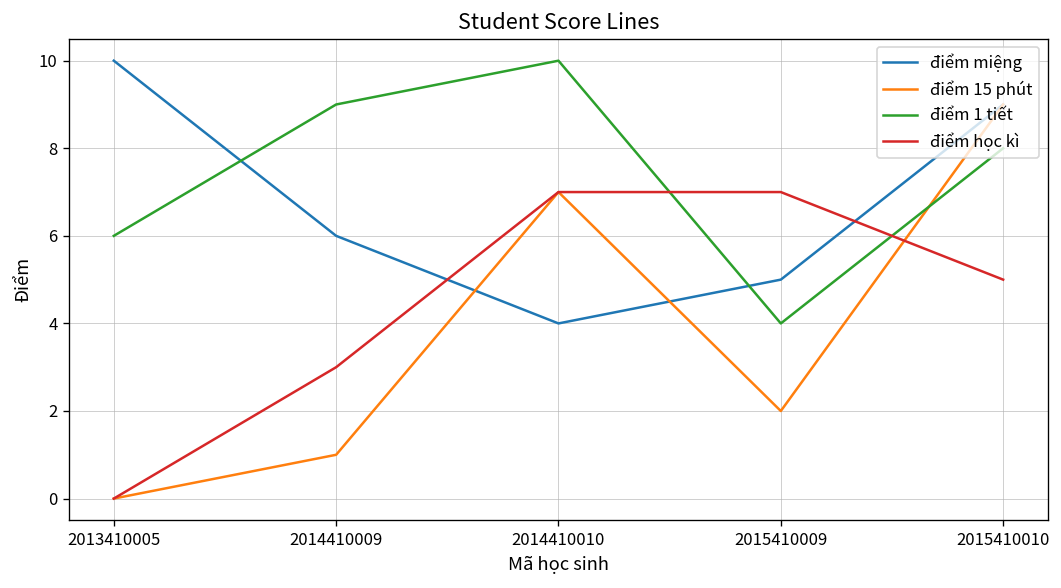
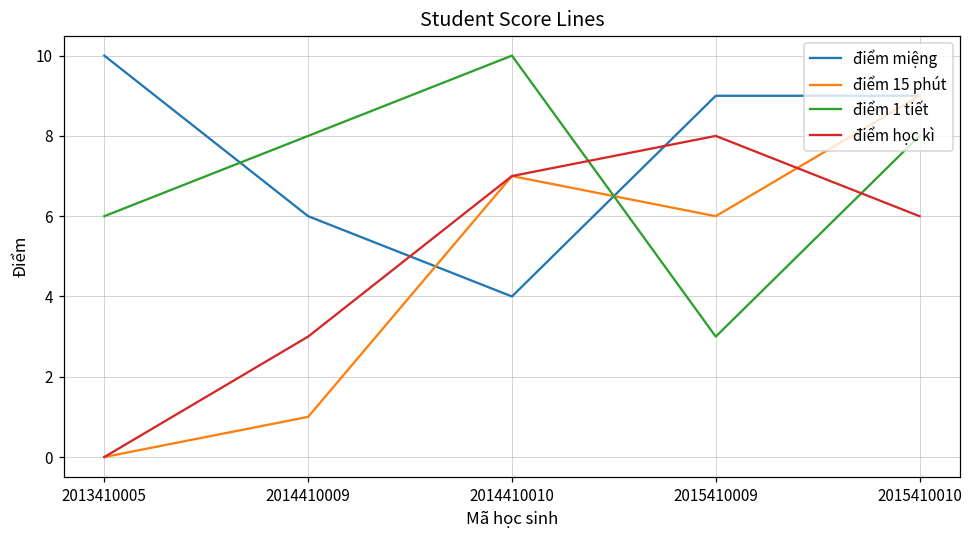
điểm 1 tiết, 2014410009: 9 -> 8
điểm miệng, 2015410009: 5 -> 9
điểm 15 phút, 2015410009: 2 -> 6
điểm 1 tiết, 2015410009: 4 -> 3
điểm học kì, 2015410009: 7 -> 8
điểm học kì, 2015410010: 5 -> 6
